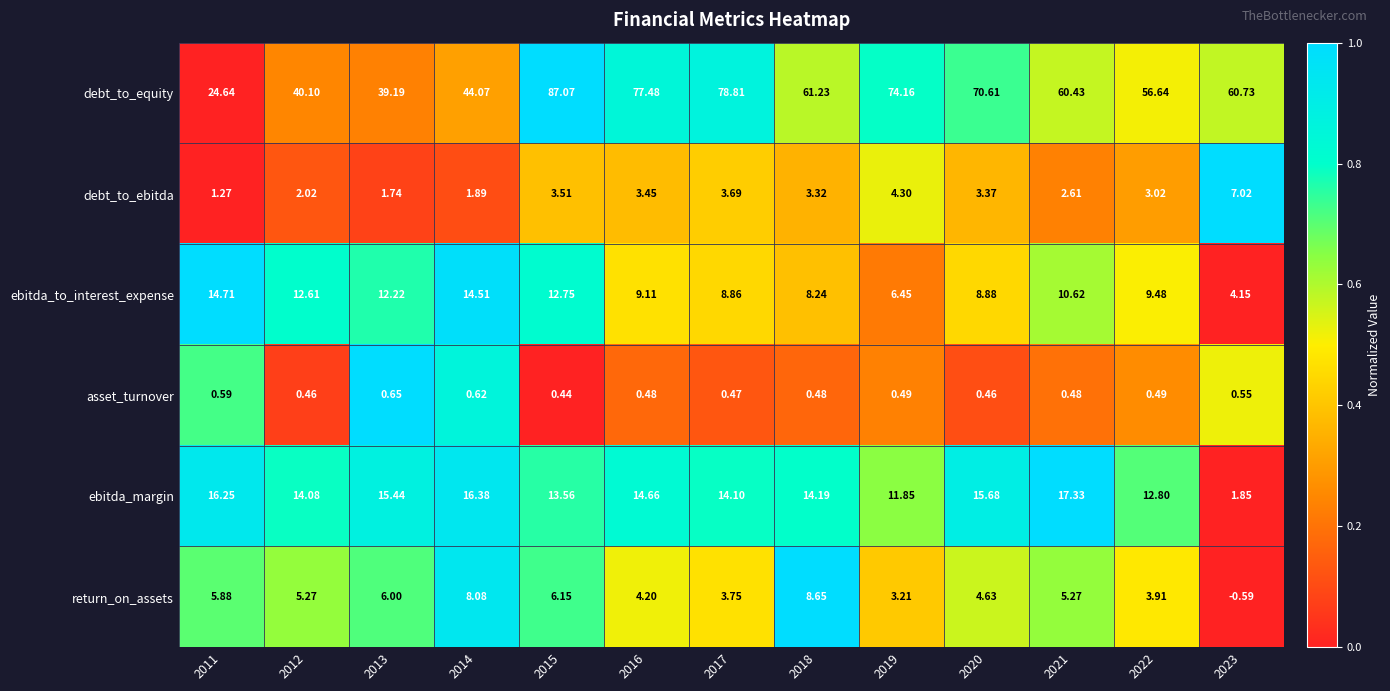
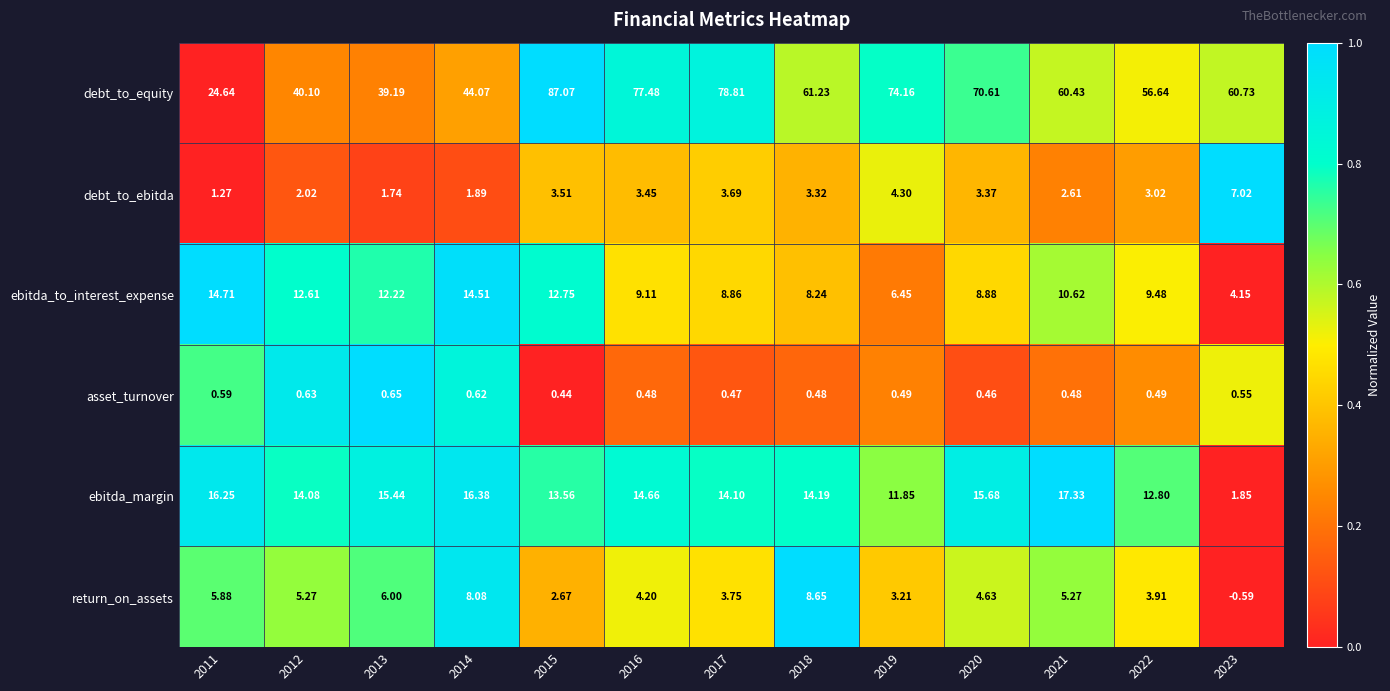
asset_turnover, 2012: 0.46 -> 0.63
return_on_assets, 2015: 6.15 -> 2.67
